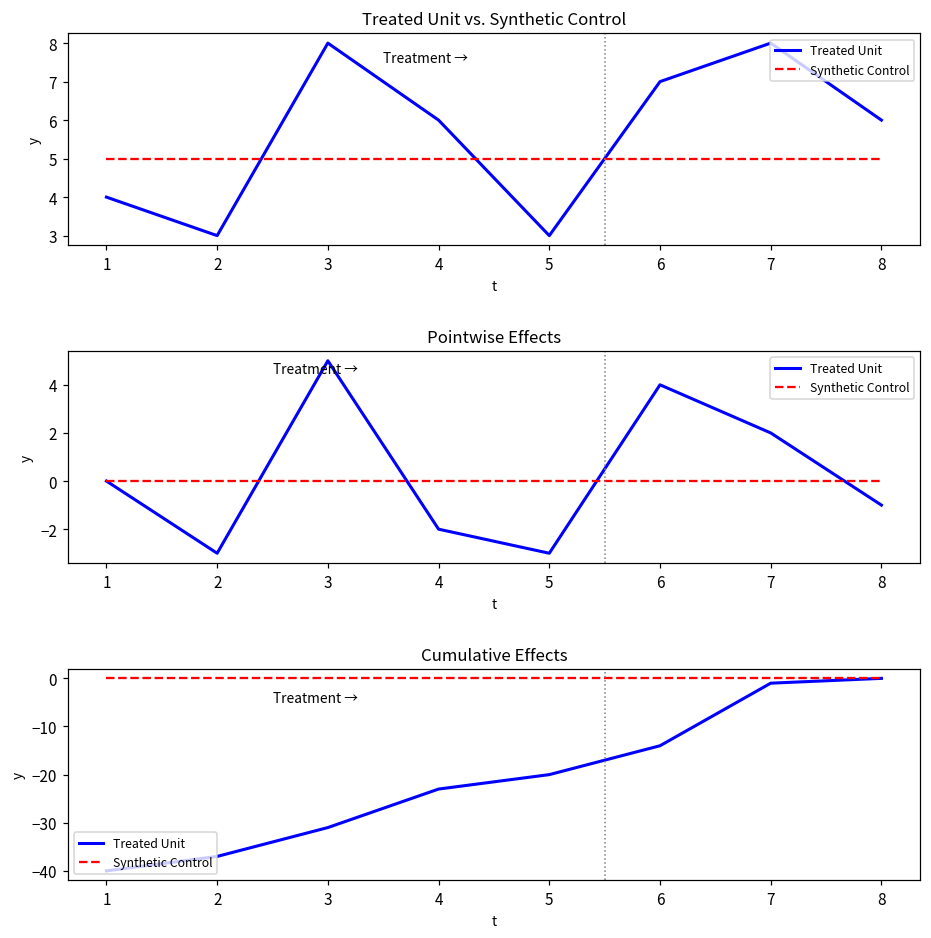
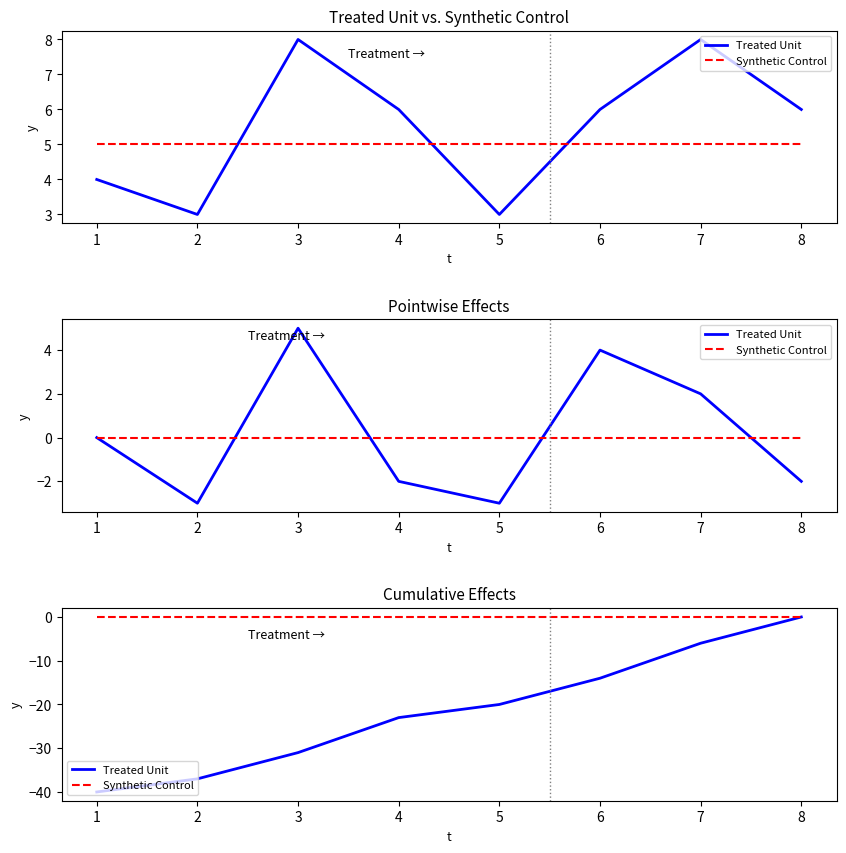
Treated Unit vs. Synthetic Control, Treated Unit, 6: 7 -> 6
Pointwise Effects, Treated Unit, 8: -1 -> -2
Cumulative Effects, Treated Unit, 7: -1 -> -6
